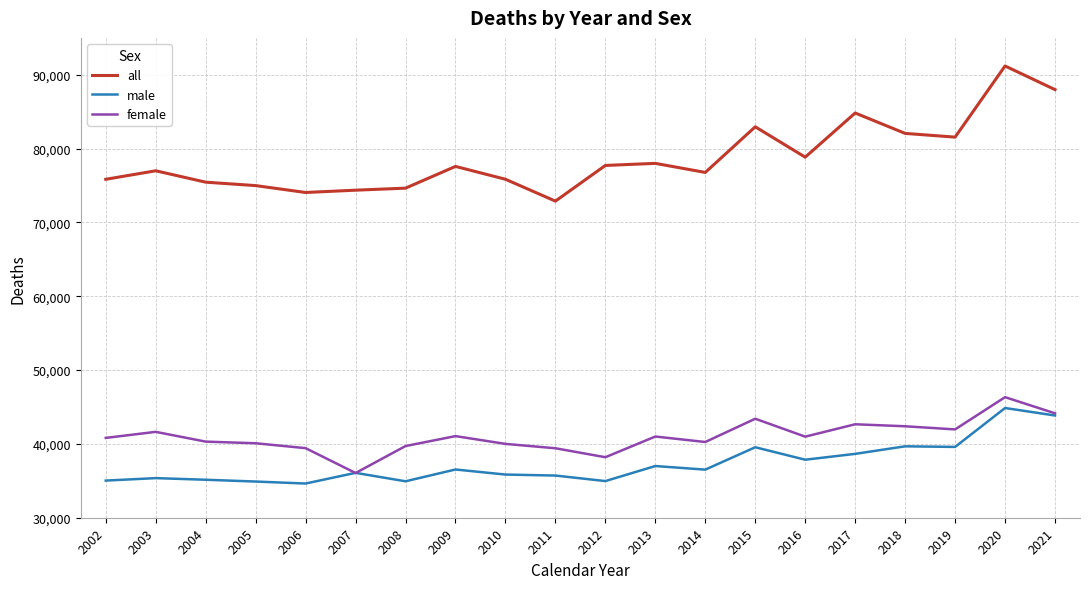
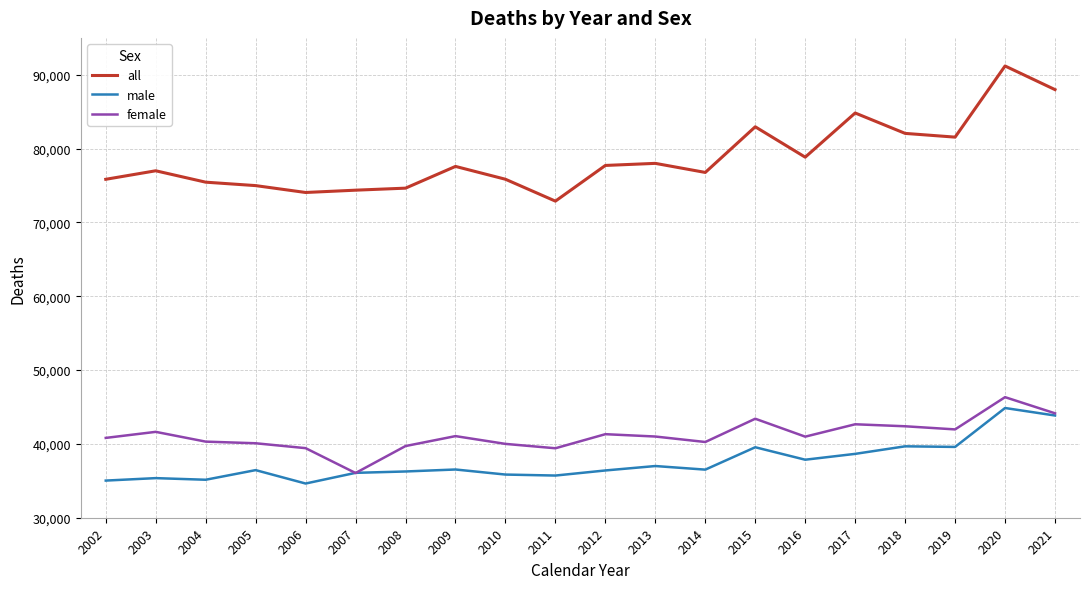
male, 2005: 35,000 -> 36,000
male, 2008: 35,000 -> 36,000
male, 2012: 35,000 -> 36,000
female, 2012: 38,000 -> 41,000
